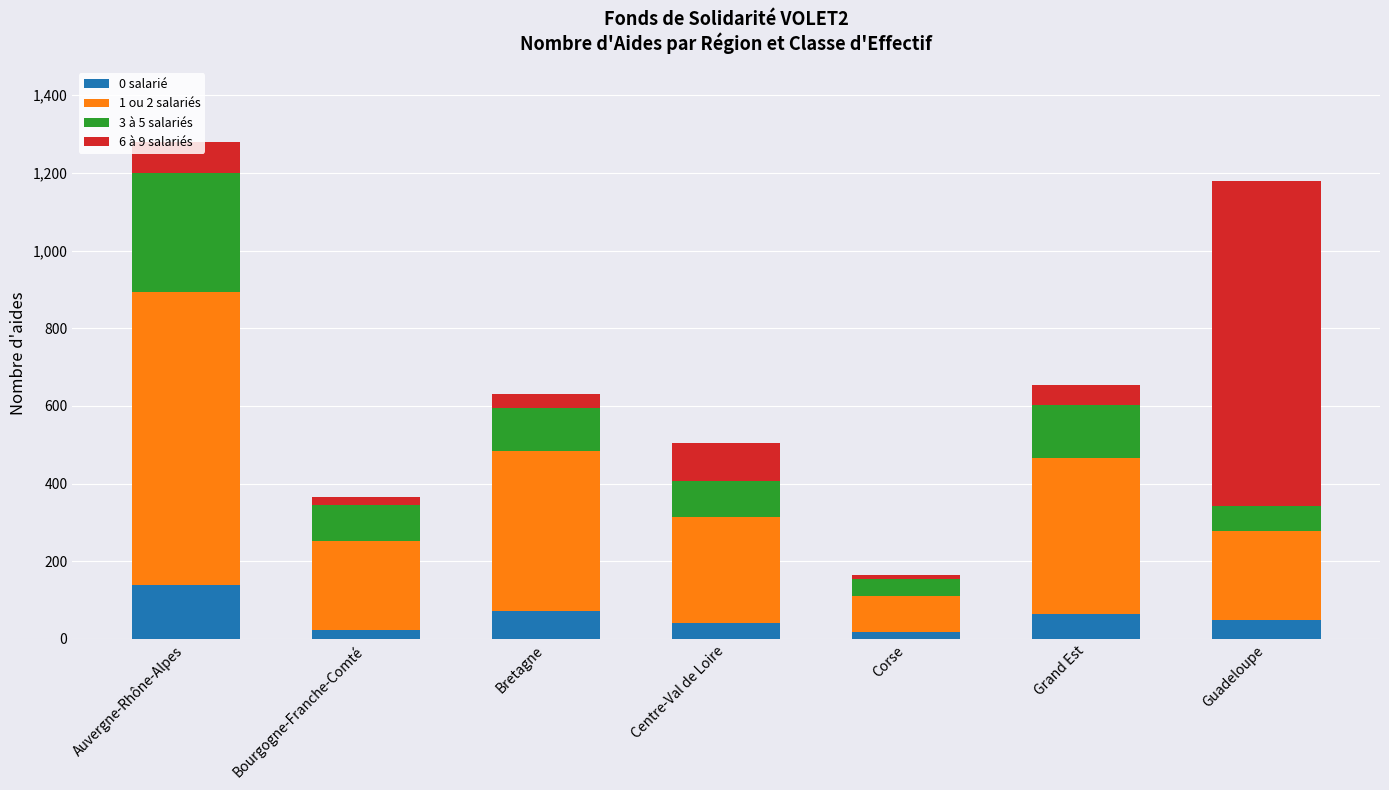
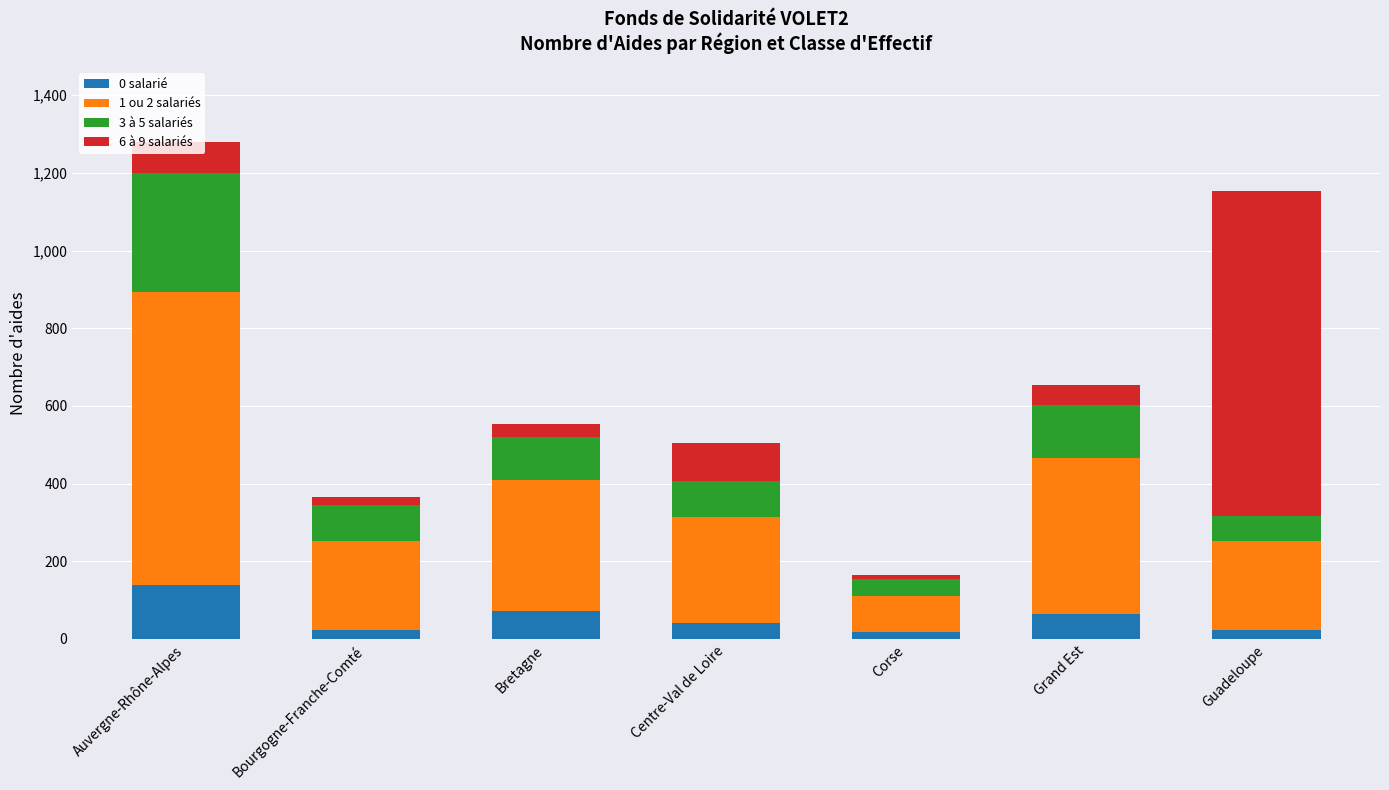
1 ou 2 salariés, Bretagne: 410 -> 340
0 salarié, Guadeloupe: 50 -> 20
